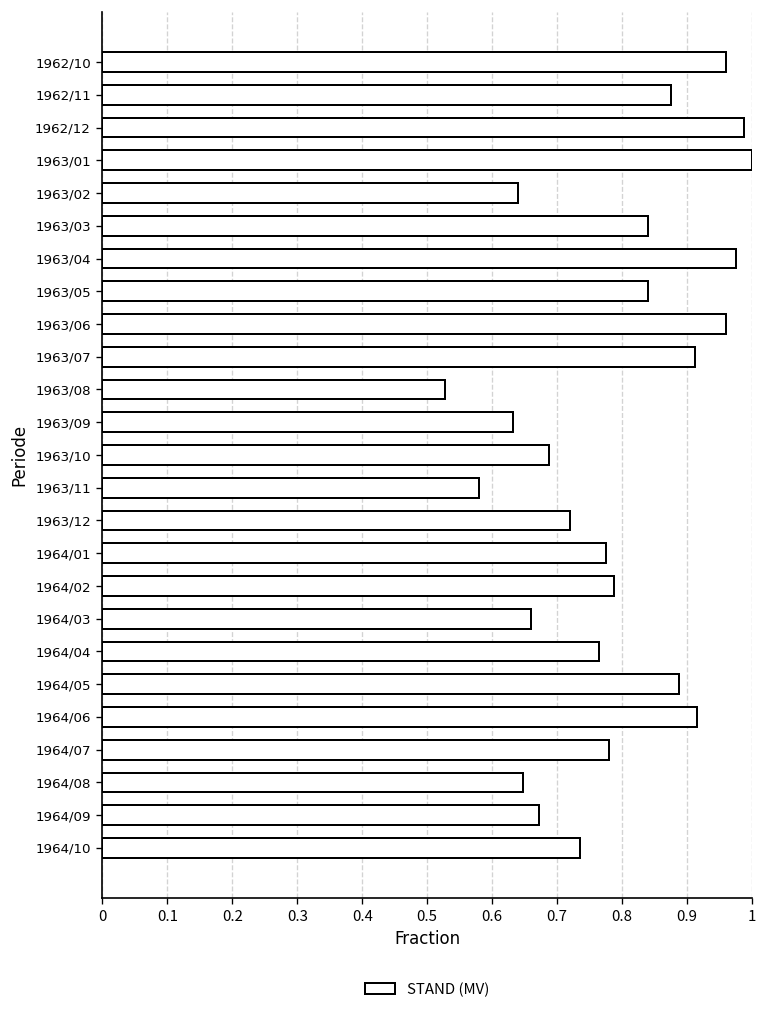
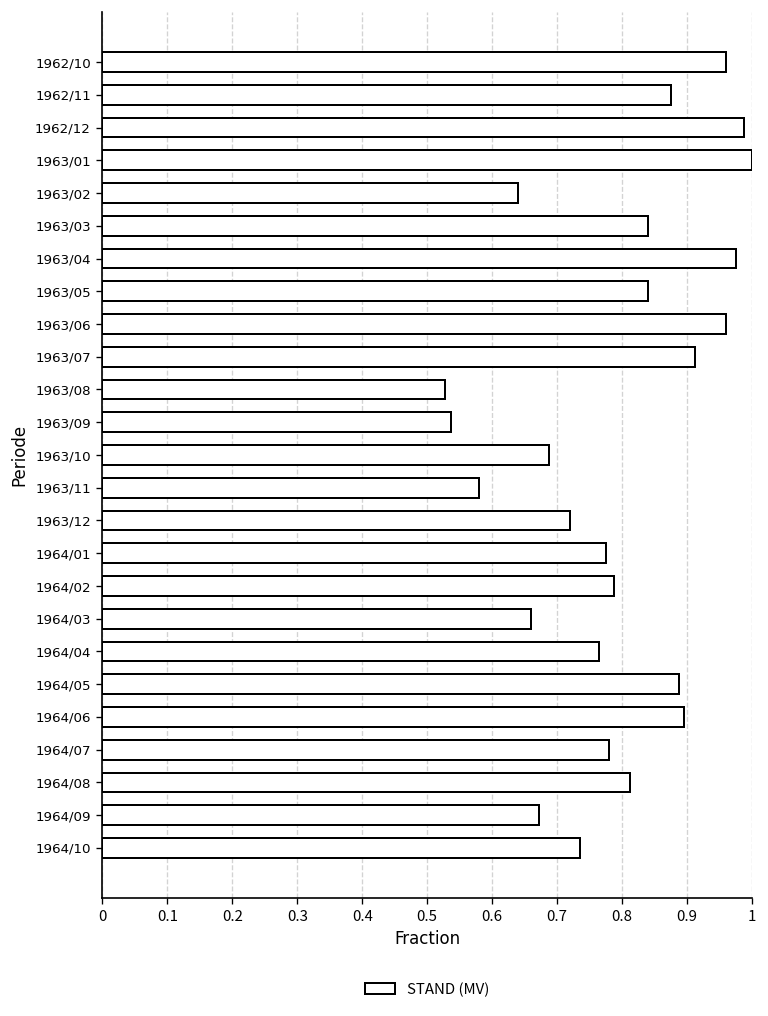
1963/09: 0.63 -> 0.54
1964/06: 0.92 -> 0.90
1964/08: 0.65 -> 0.81
